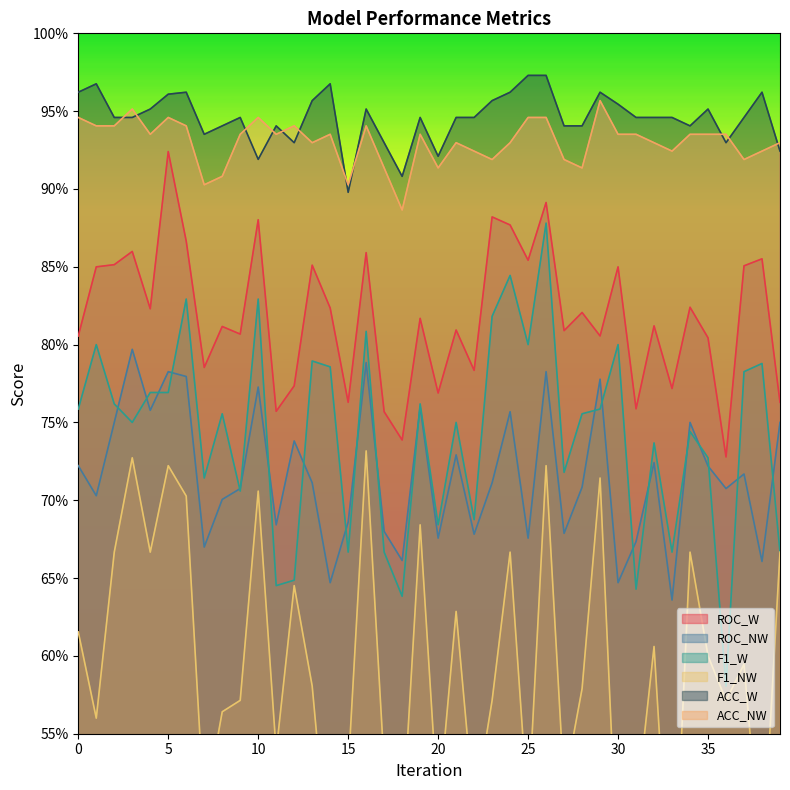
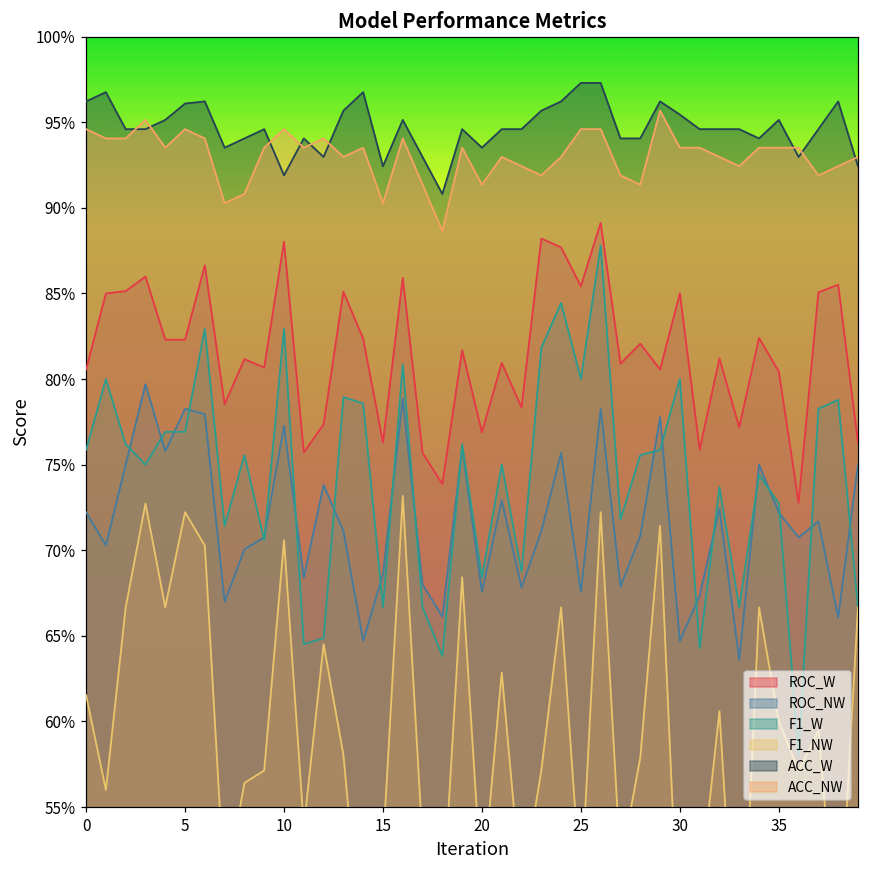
ROC_W, 5: 92.4% -> 82.3%
ACC_W, 15: 89.8% -> 92.4%
ACC_W, 20: 92.1% -> 93.5%
